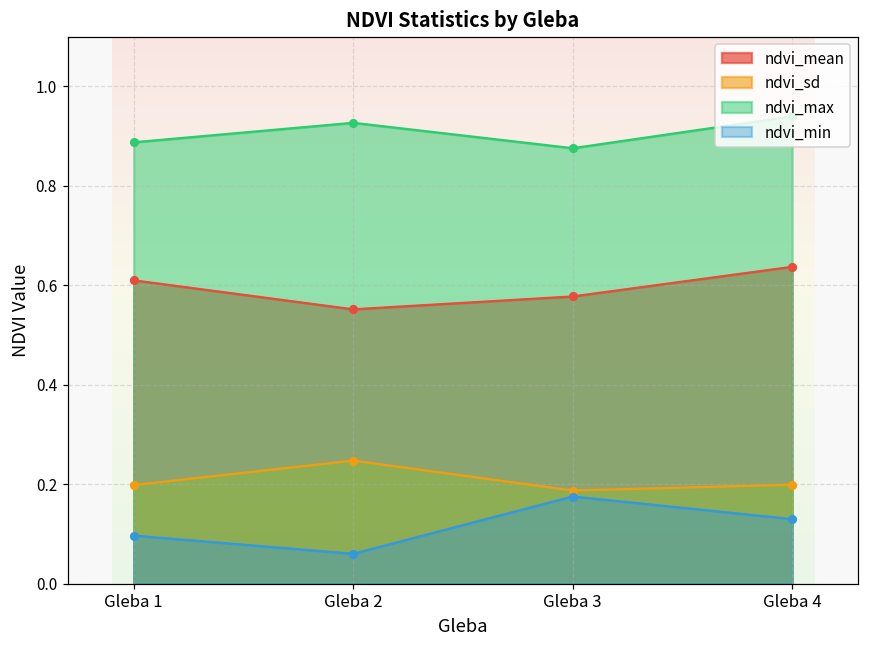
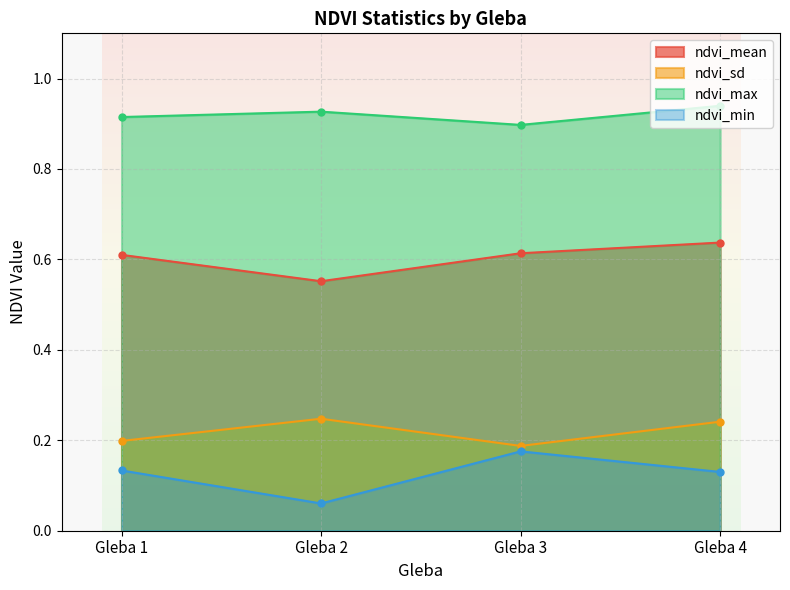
ndvi_max, Gleba 1: 0.89 -> 0.91
ndvi_min, Gleba 1: 0.10 -> 0.13
ndvi_mean, Gleba 3: 0.58 -> 0.61
ndvi_max, Gleba 3: 0.88 -> 0.90
ndvi_sd, Gleba 4: 0.20 -> 0.24
